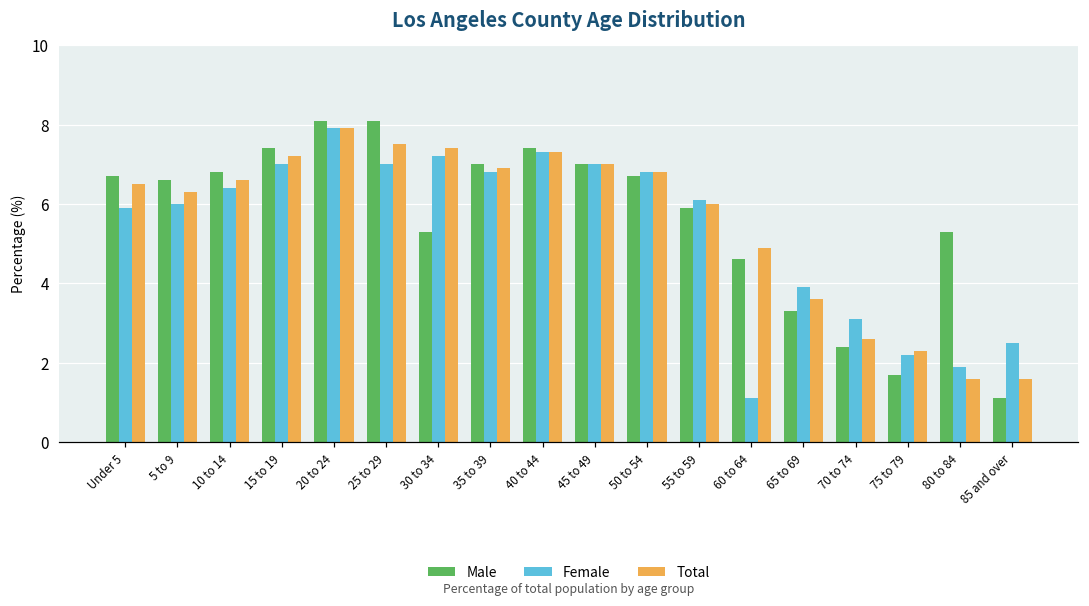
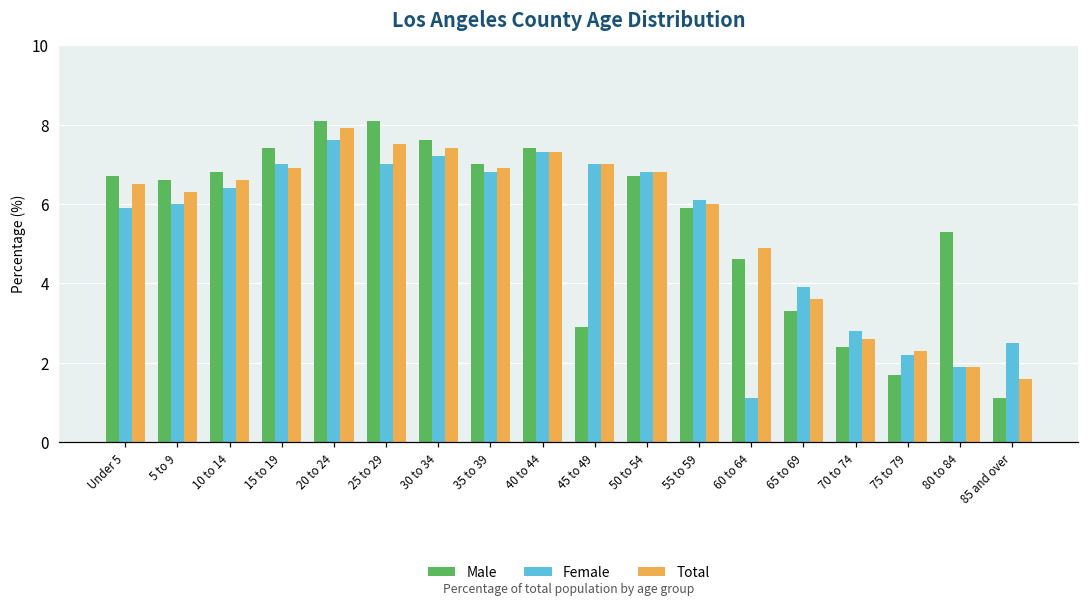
Total, 15 to 19: 7.2 -> 6.9
Female, 20 to 24: 7.9 -> 7.6
Male, 30 to 34: 5.3 -> 7.6
Male, 45 to 49: 7.0 -> 2.9
Female, 70 to 74: 3.1 -> 2.8
Total, 80 to 84: 1.6 -> 1.9
